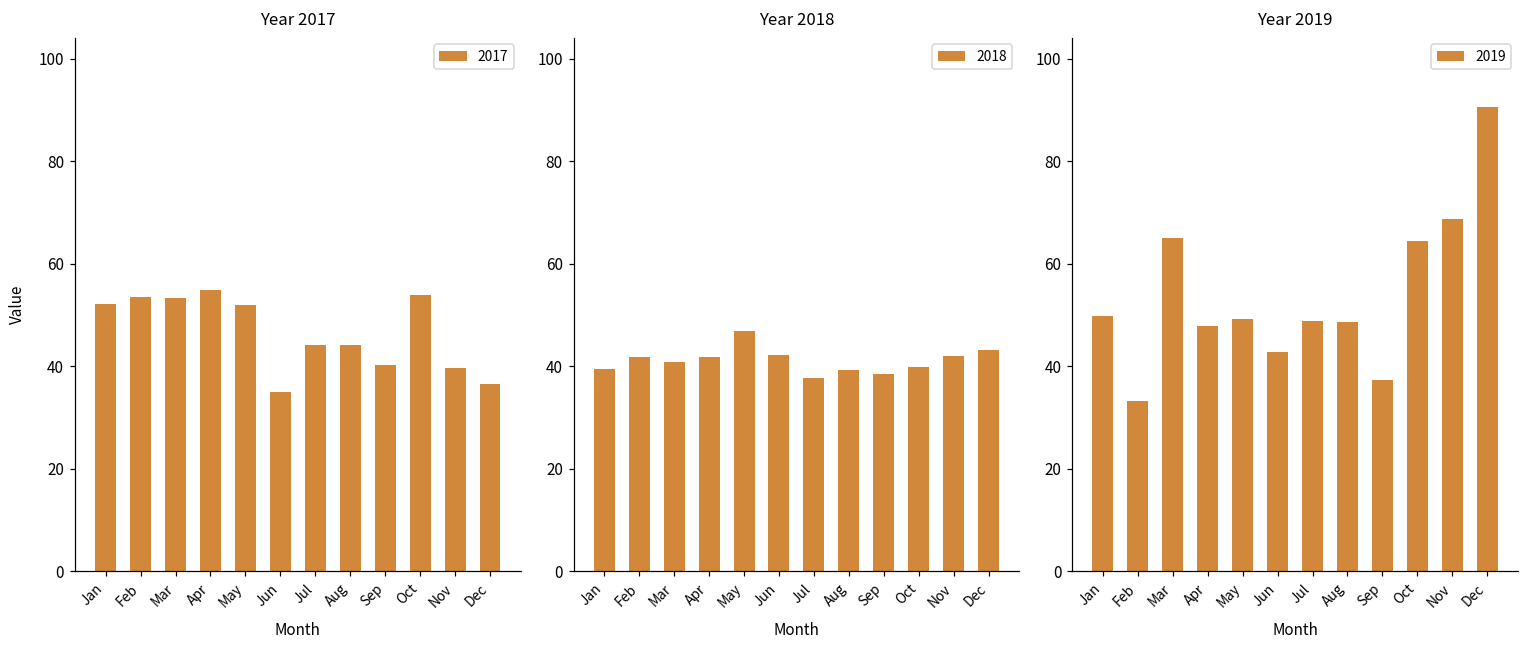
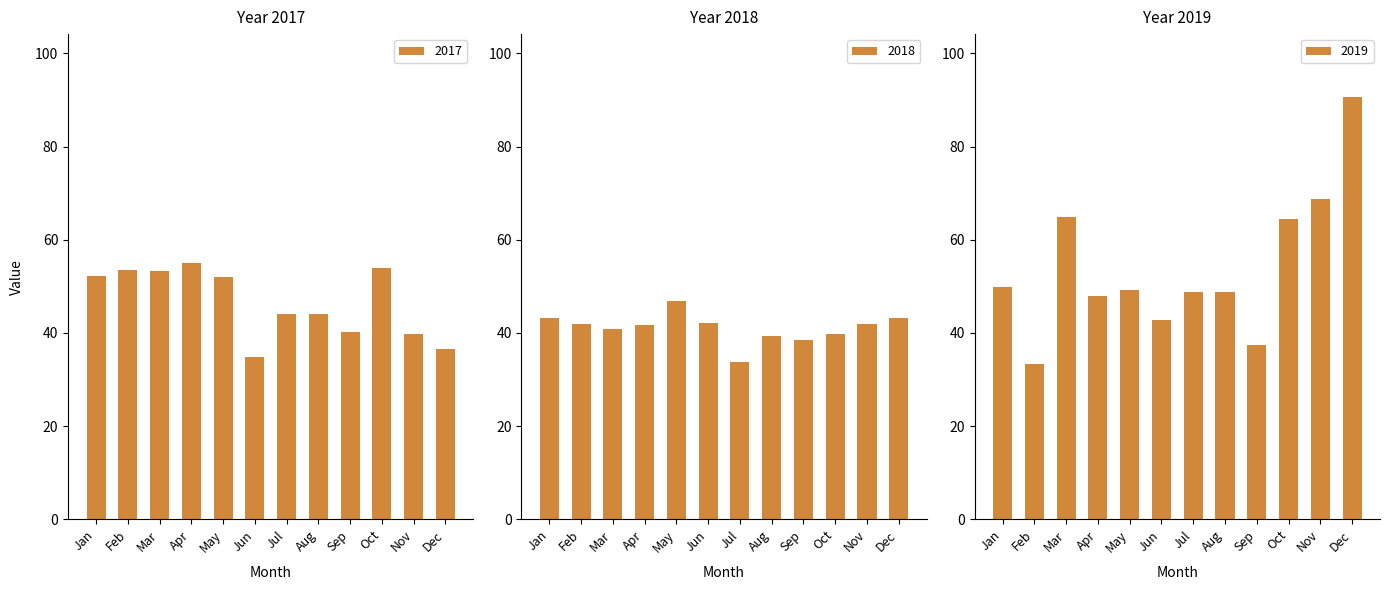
Year 2018, Jan: 39 -> 43
Year 2018, Jul: 38 -> 34
